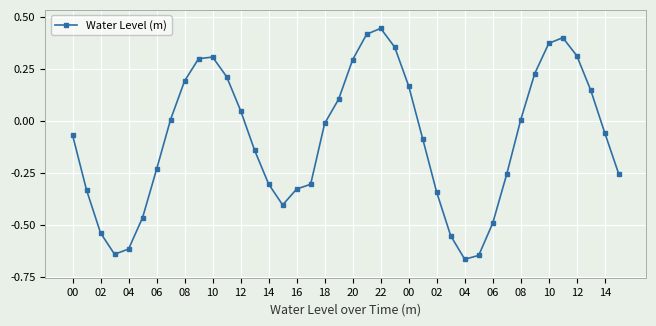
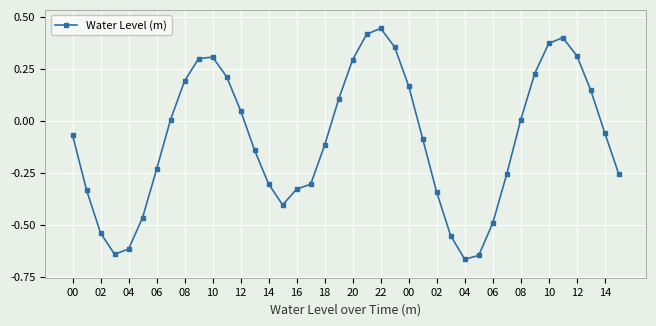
18: -0.01 -> -0.12
